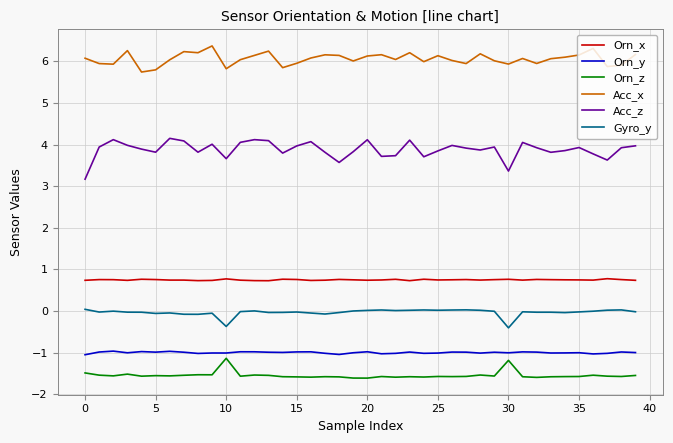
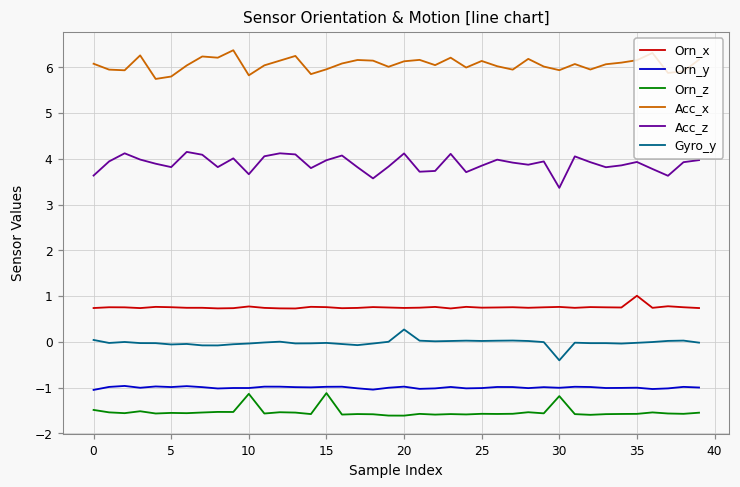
Acc_z, 0: 3.2 -> 3.6
Gyro_y, 10: -0.4 -> 0.0
Orn_z, 15: -1.6 -> -1.1
Gyro_y, 20: 0.0 -> 0.3
Orn_x, 35: 0.7 -> 1.0
